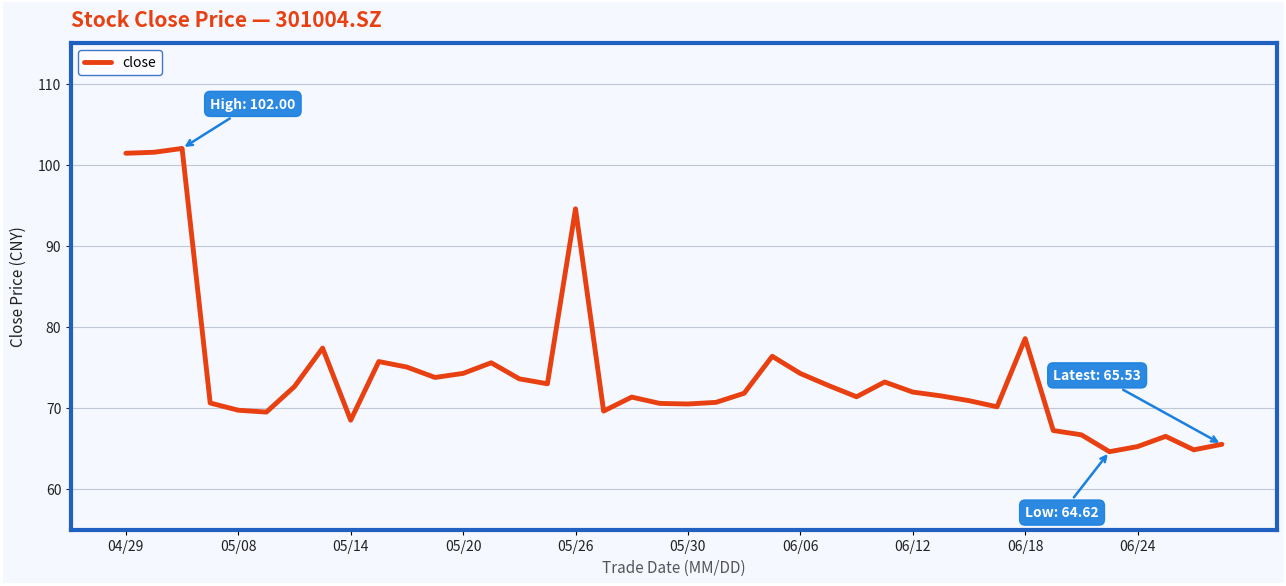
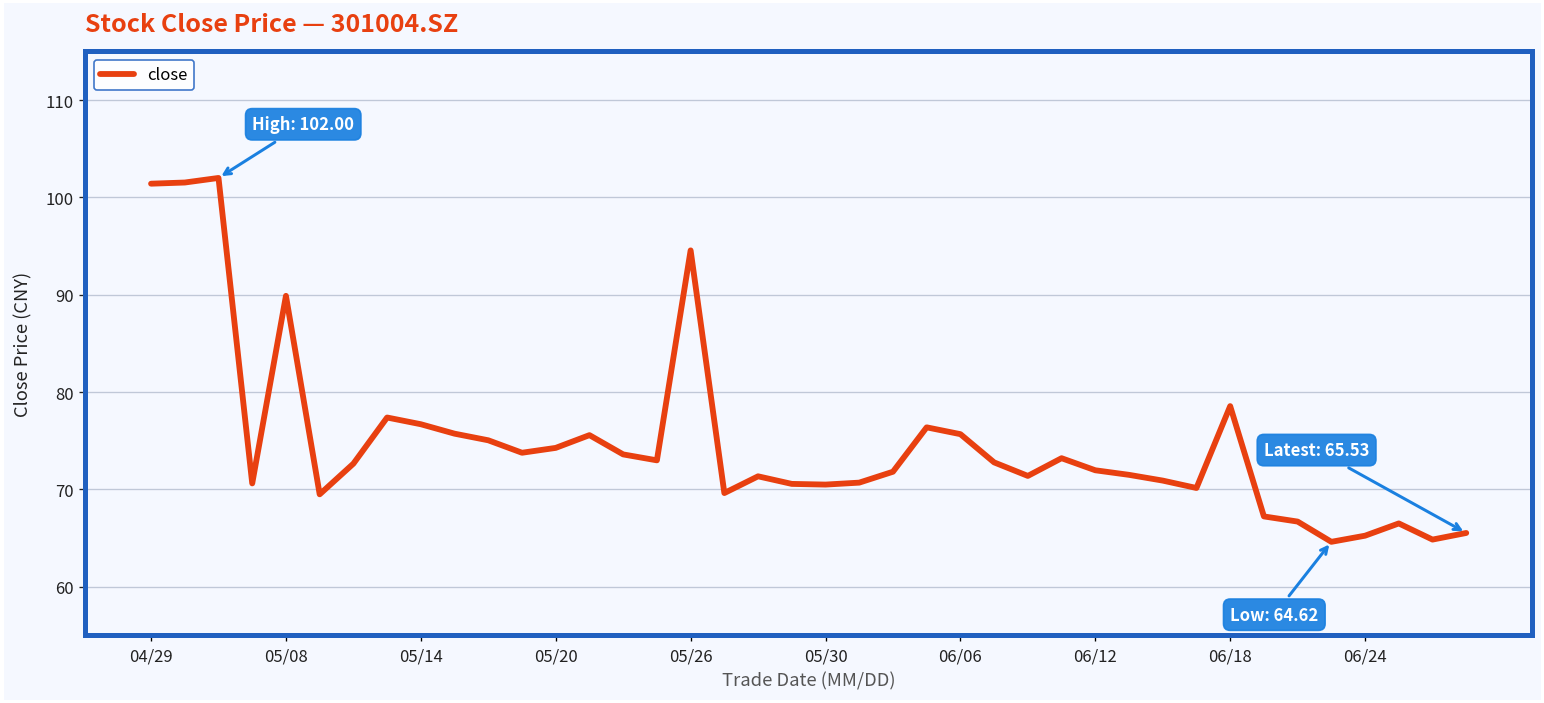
05/08: 70 -> 90
05/14: 69 -> 77
06/06: 74 -> 76
